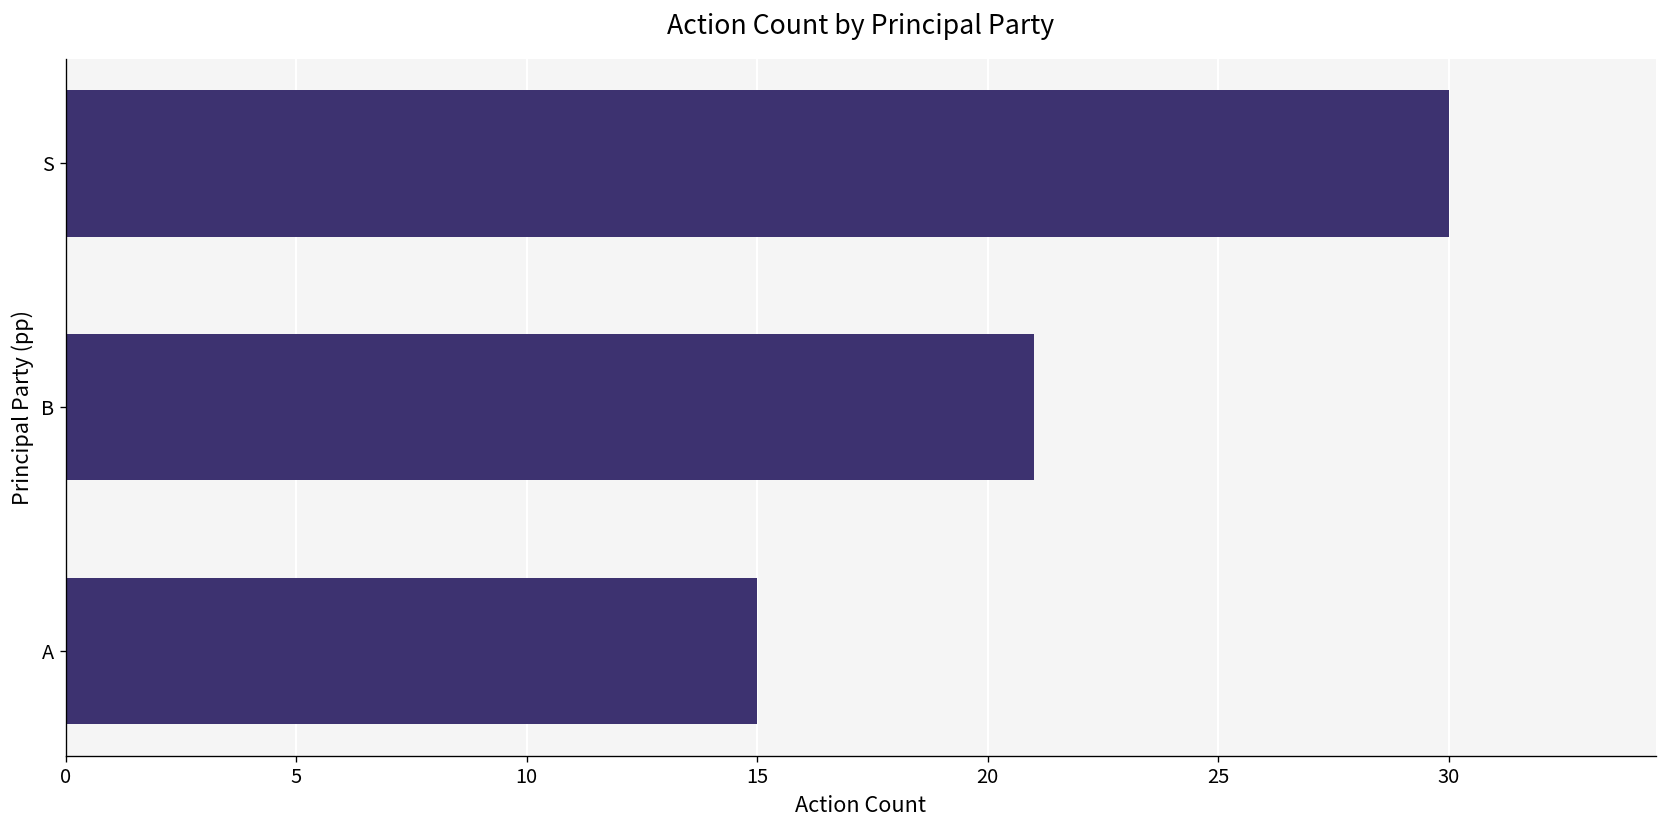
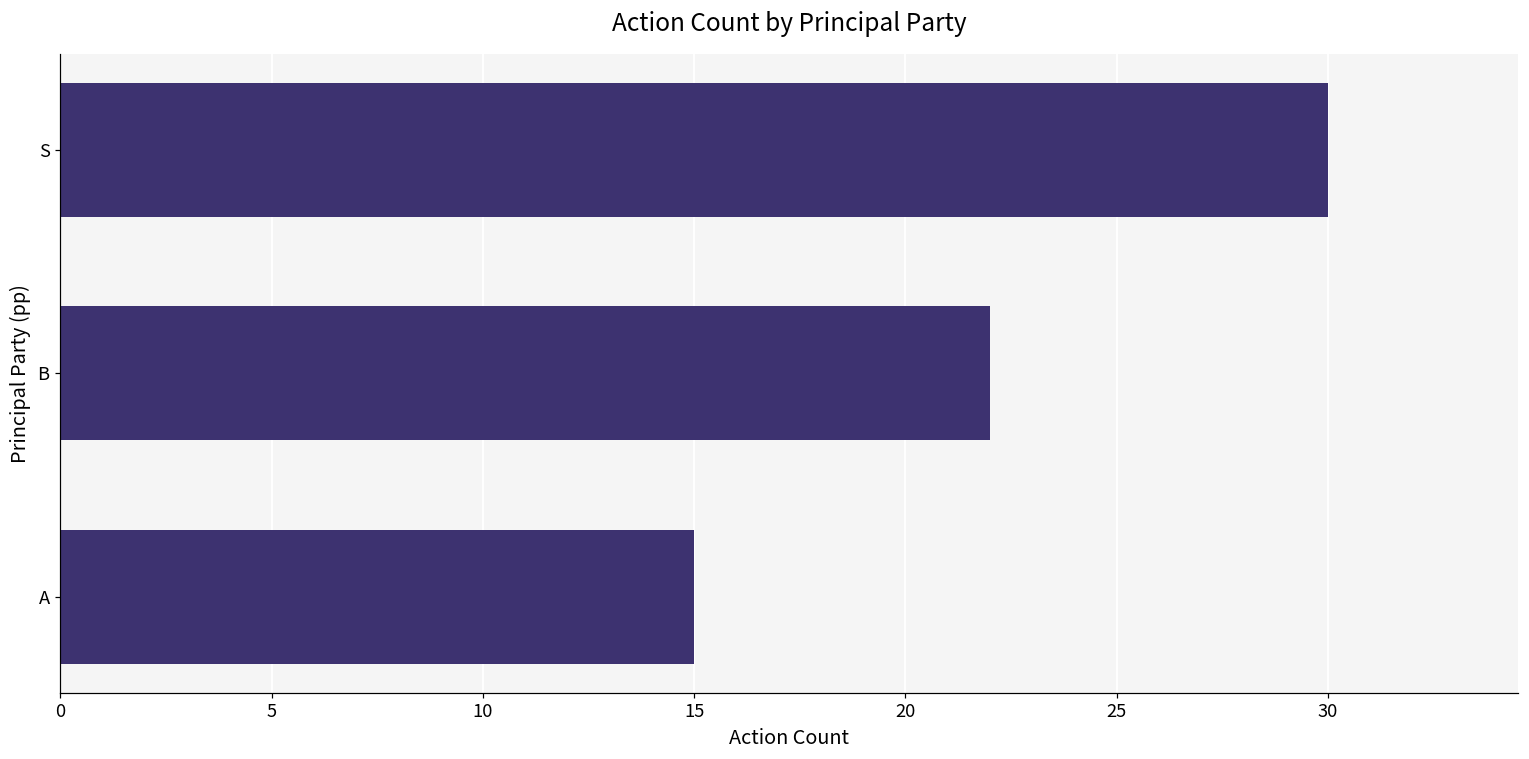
B: 21 -> 22
